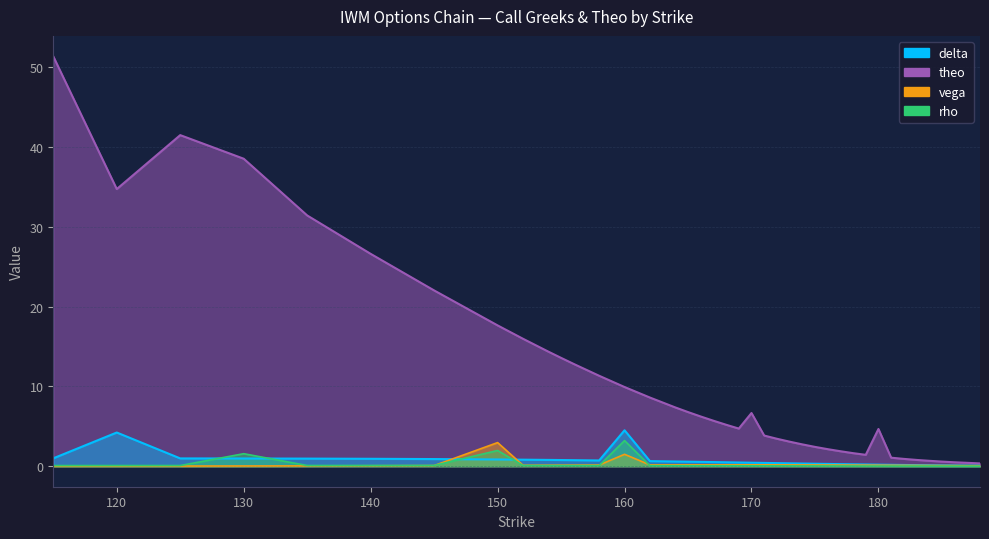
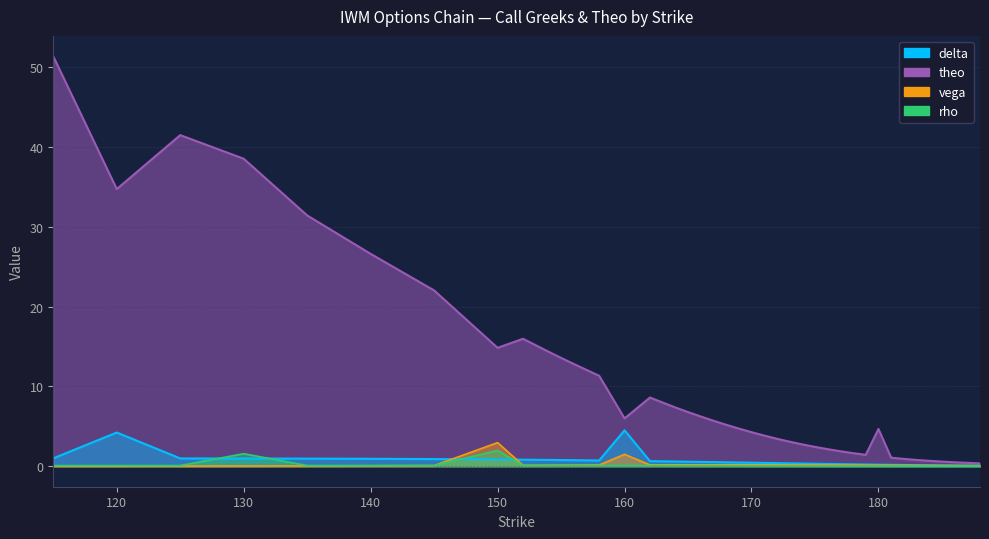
theo, 150: 18 -> 15
theo, 160: 10 -> 6
rho, 160: 3 -> 0
theo, 170: 7 -> 4
